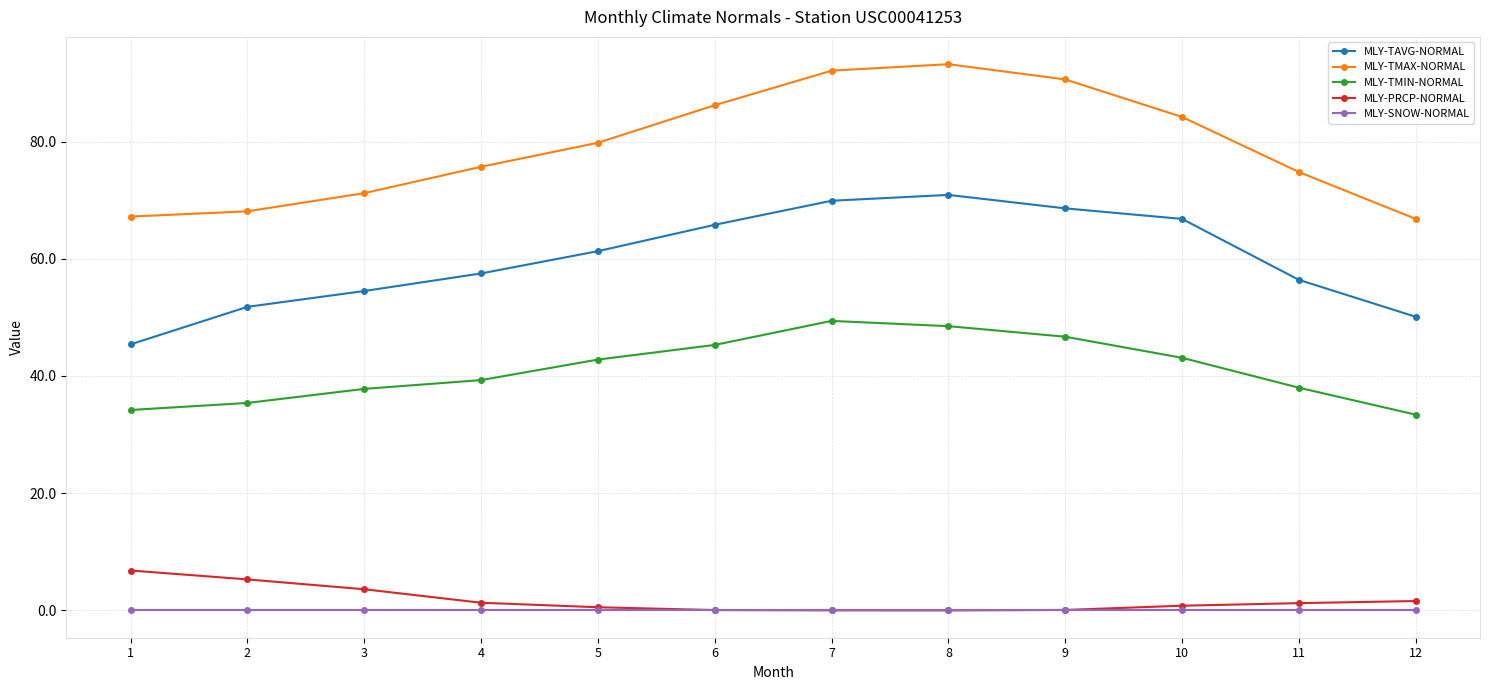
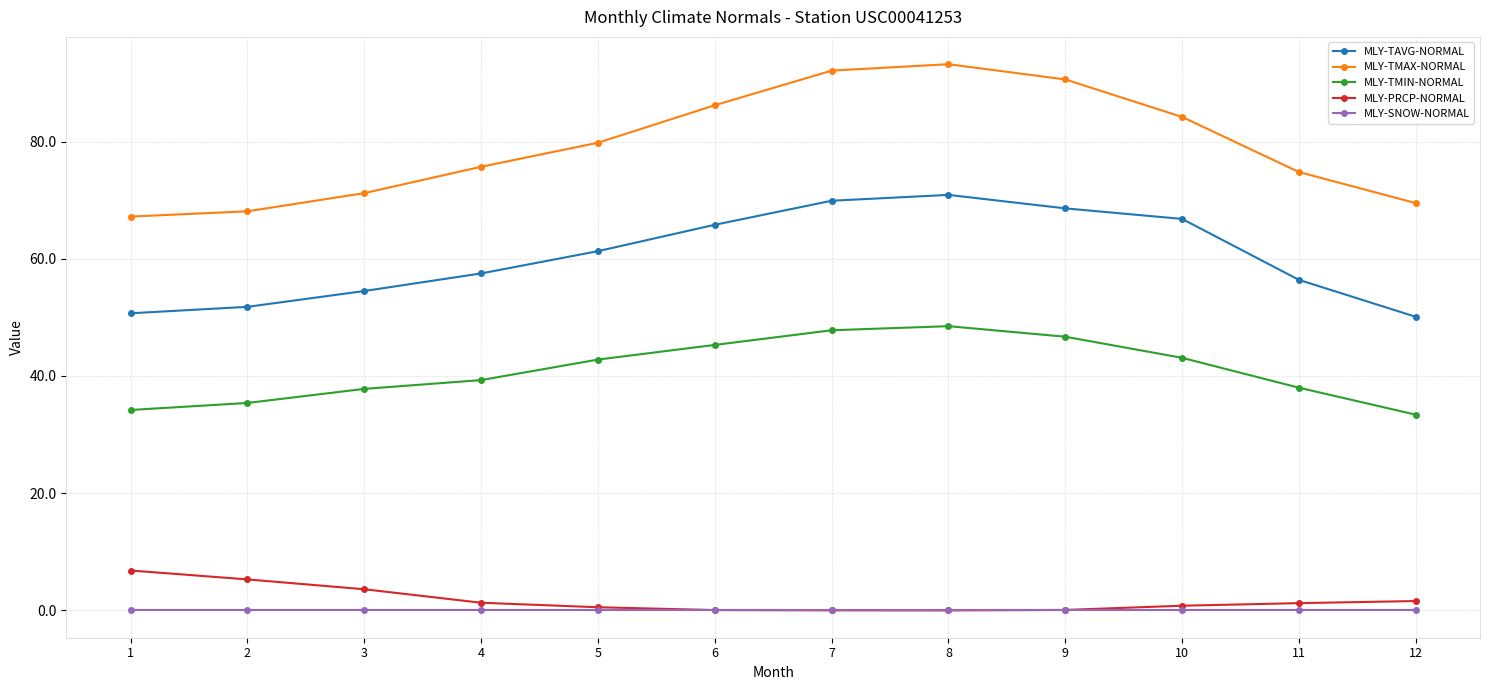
MLY-TAVG-NORMAL, 1: 45 -> 51
MLY-TMIN-NORMAL, 7: 49 -> 48
MLY-TMAX-NORMAL, 12: 67 -> 70
